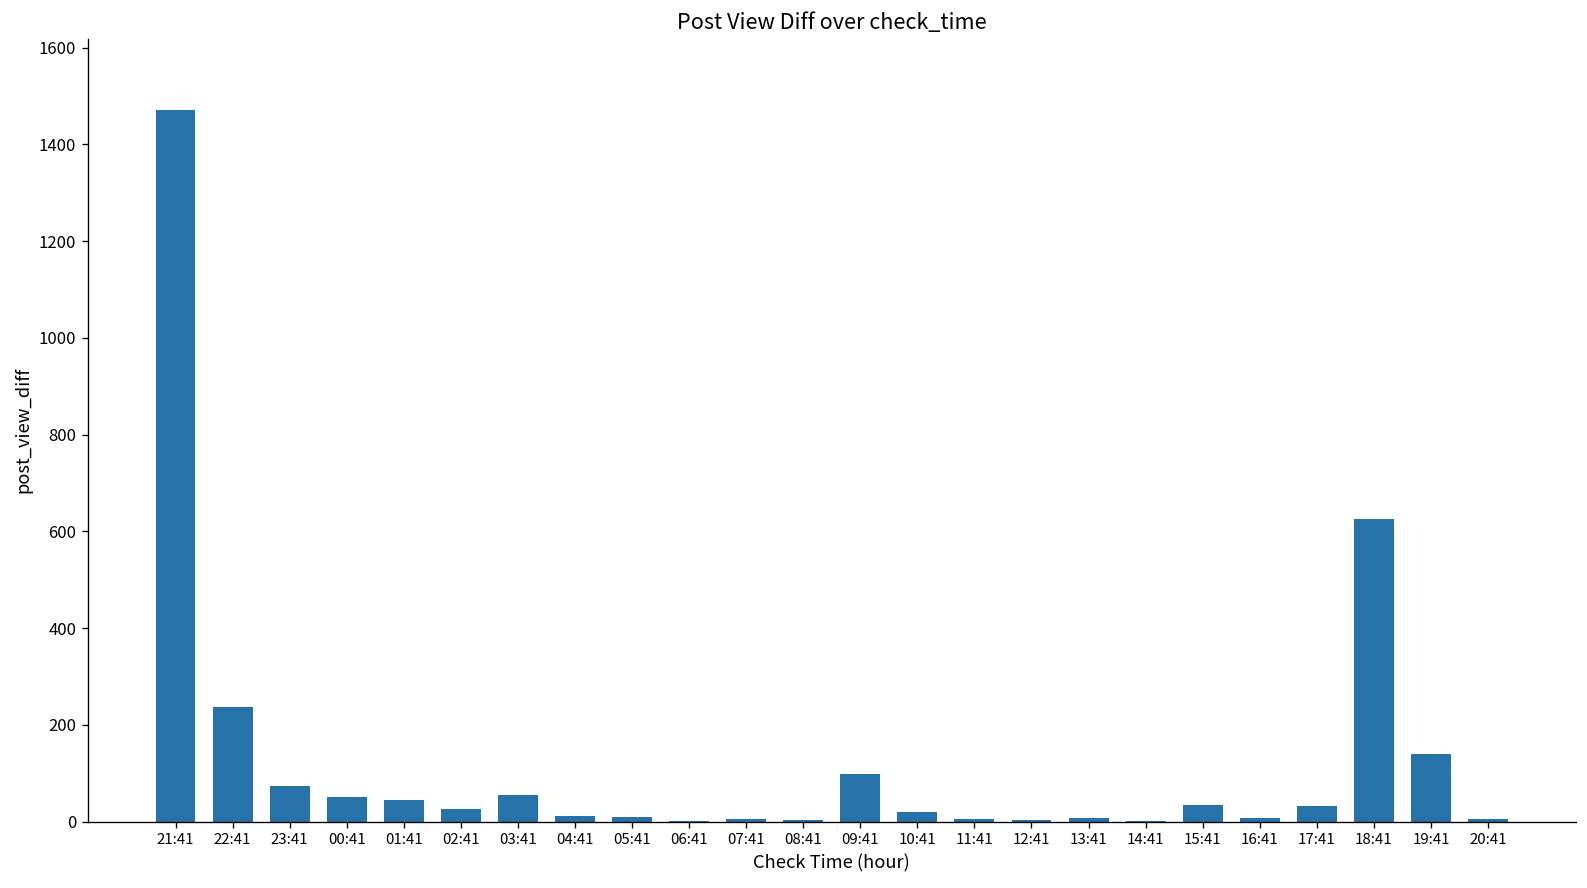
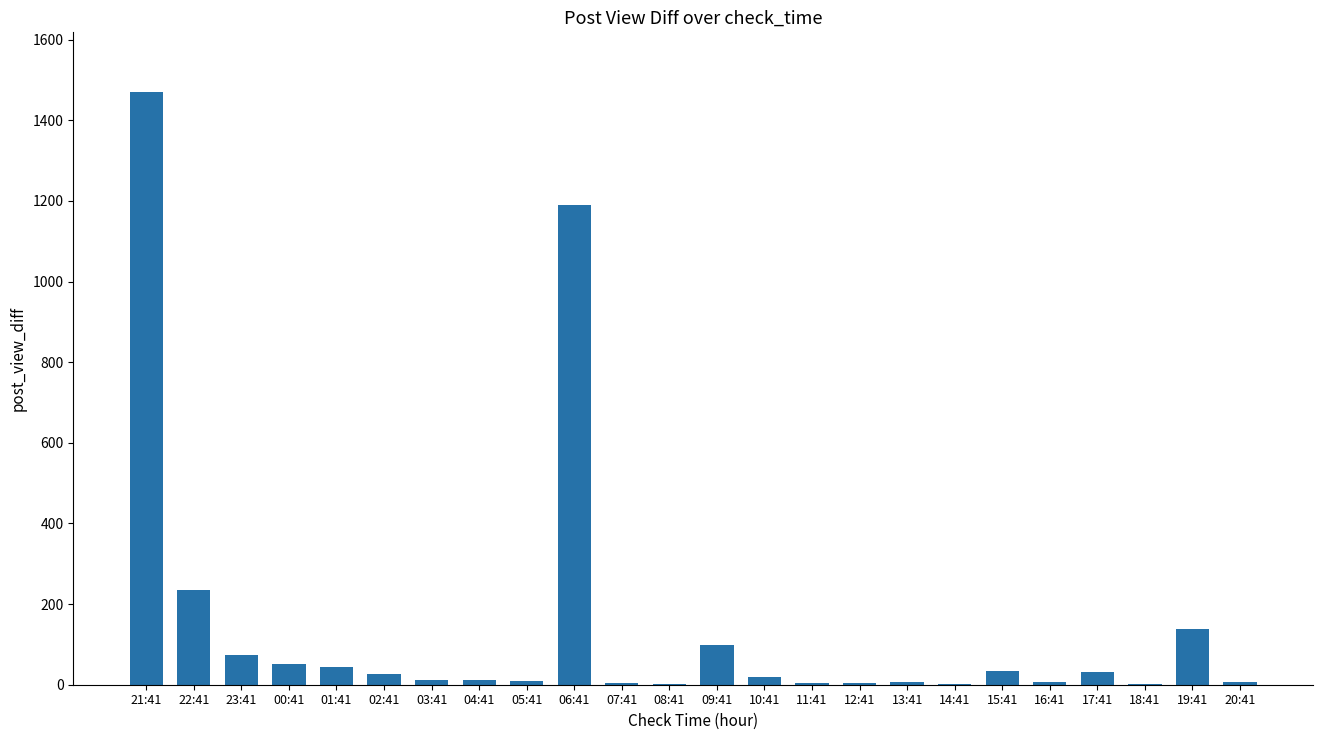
03:41: 60 -> 10
06:41: 0 -> 1190
18:41: 630 -> 0
